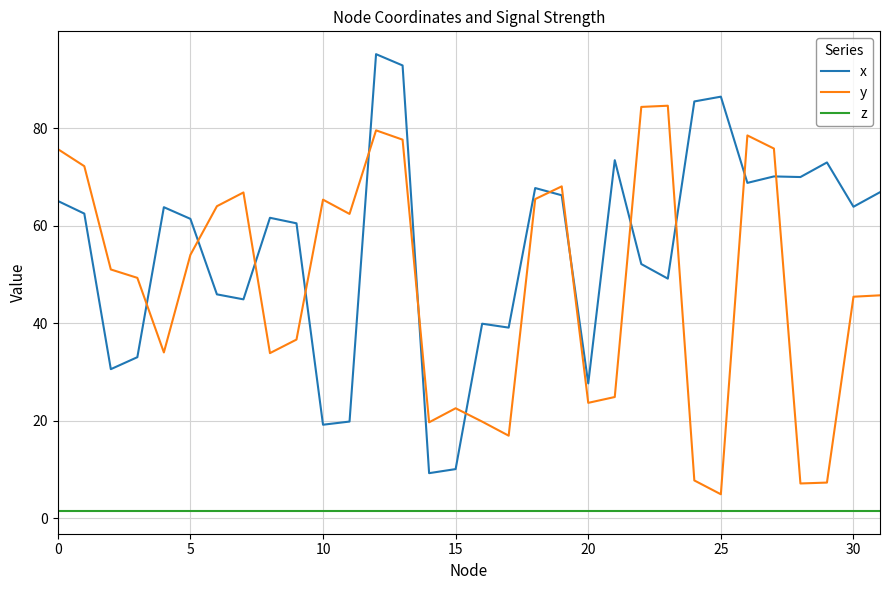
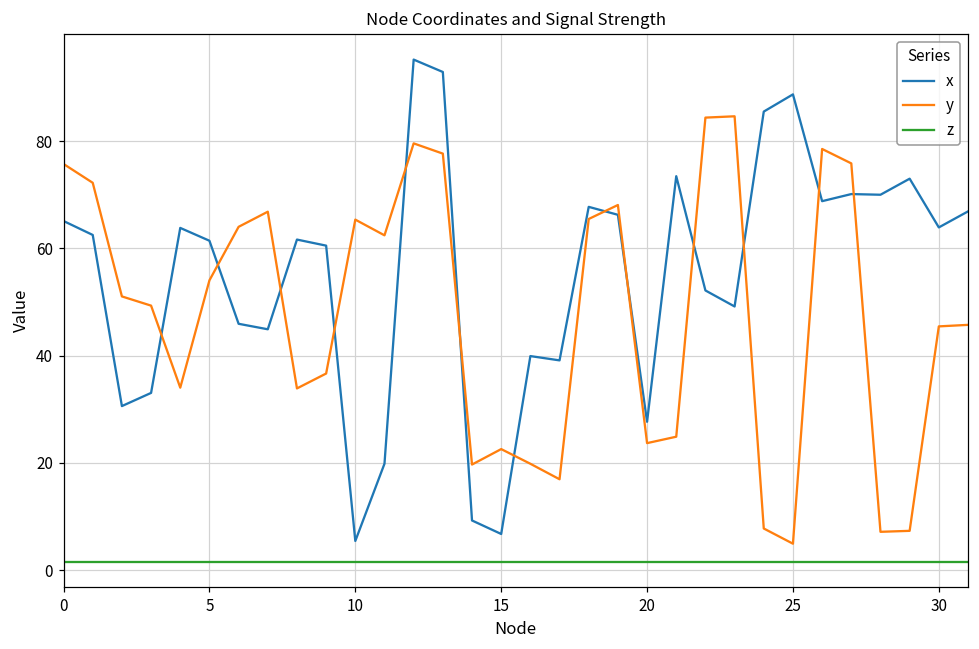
x, 10: 19 -> 5
x, 15: 10 -> 7
x, 25: 87 -> 89
